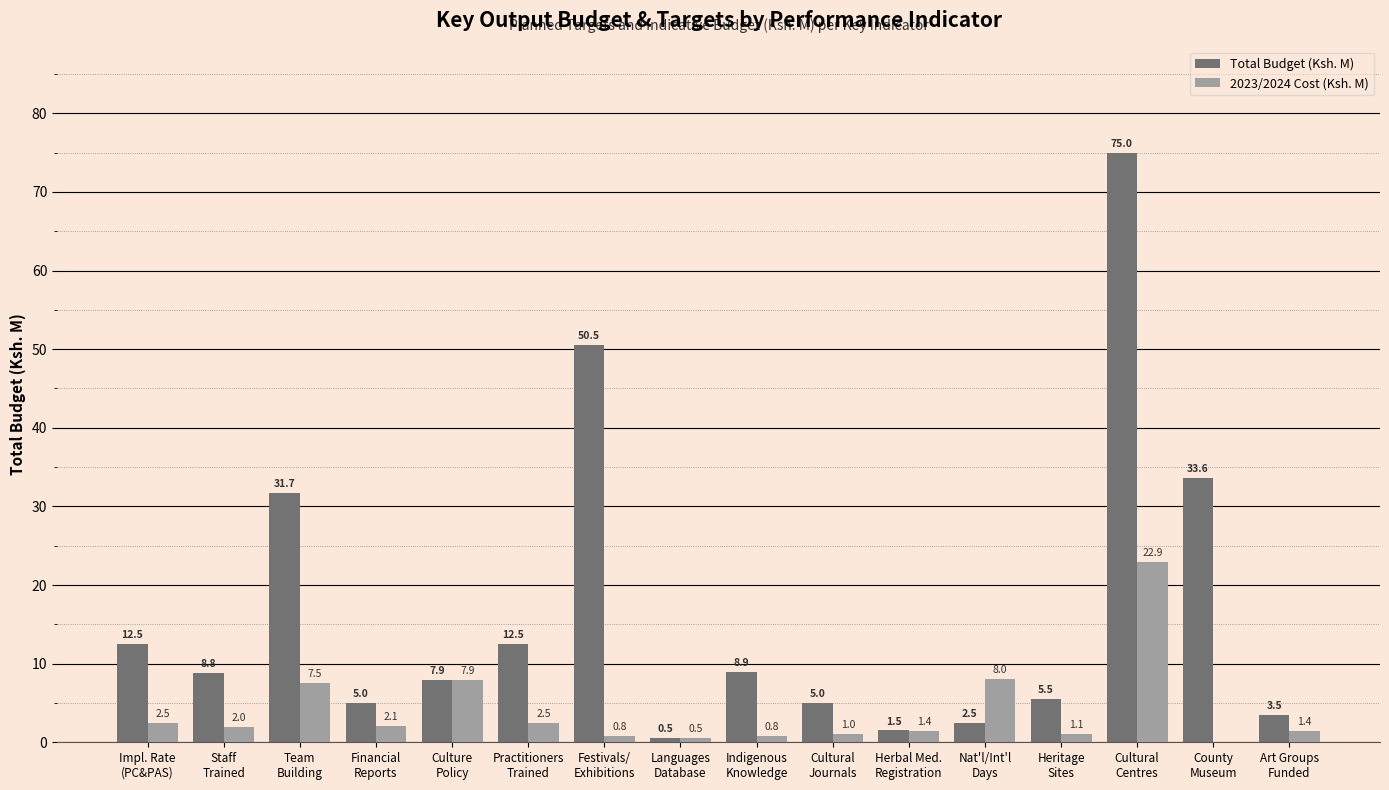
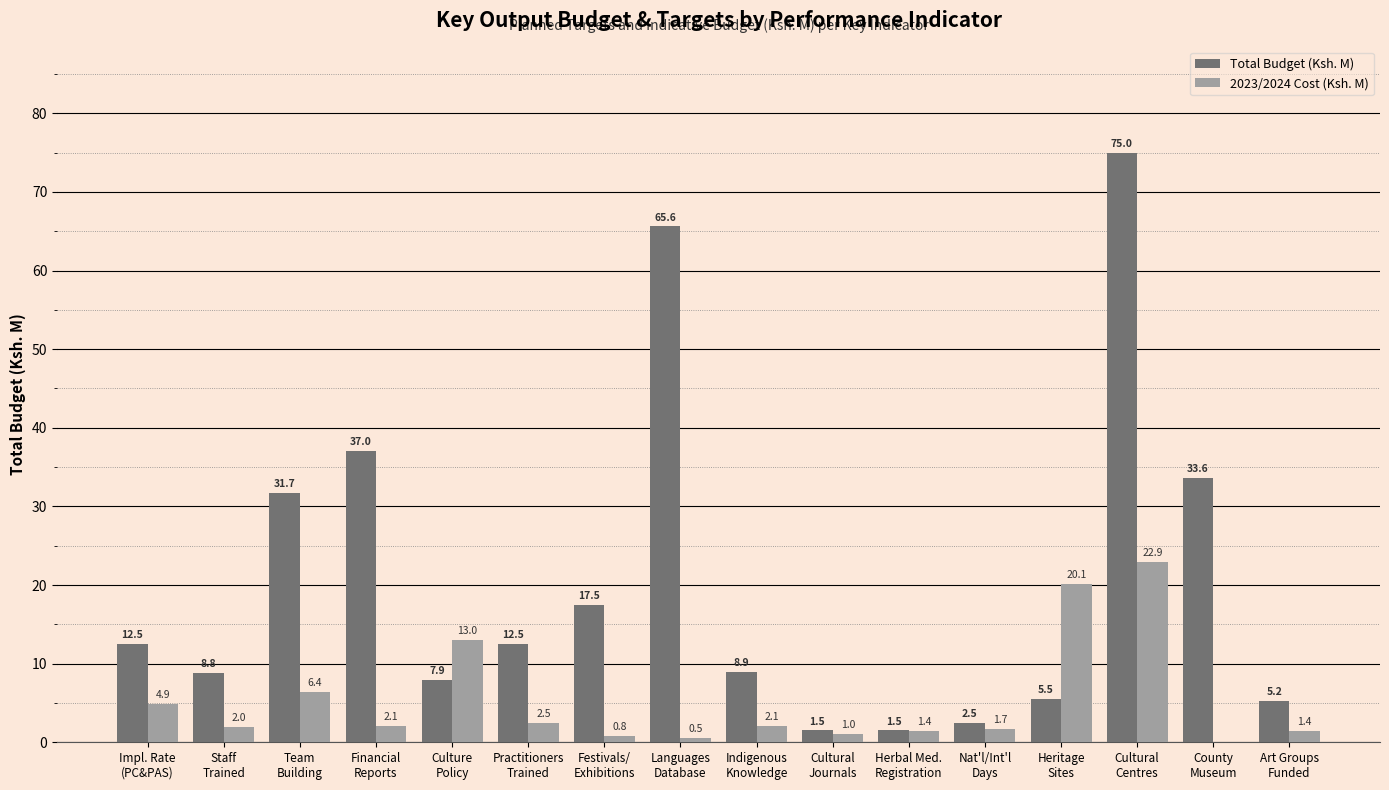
2023/2024 Cost (Ksh. M), Impl. Rate (PC&PAS): 2.5 -> 4.9
2023/2024 Cost (Ksh. M), Team Building: 7.5 -> 6.4
Total Budget (Ksh. M), Financial Reports: 5.0 -> 37.0
2023/2024 Cost (Ksh. M), Culture Policy: 7.9 -> 13.0
Total Budget (Ksh. M), Festivals/ Exhibitions: 50.5 -> 17.5
Total Budget (Ksh. M), Languages Database: 0.5 -> 65.6
2023/2024 Cost (Ksh. M), Indigenous Knowledge: 0.8 -> 2.1
Total Budget (Ksh. M), Cultural Journals: 5.0 -> 1.5
2023/2024 Cost (Ksh. M), Nat'l/Int'l Days: 8.0 -> 1.7
2023/2024 Cost (Ksh. M), Heritage Sites: 1.1 -> 20.1
Total Budget (Ksh. M), Art Groups Funded: 3.5 -> 5.2
